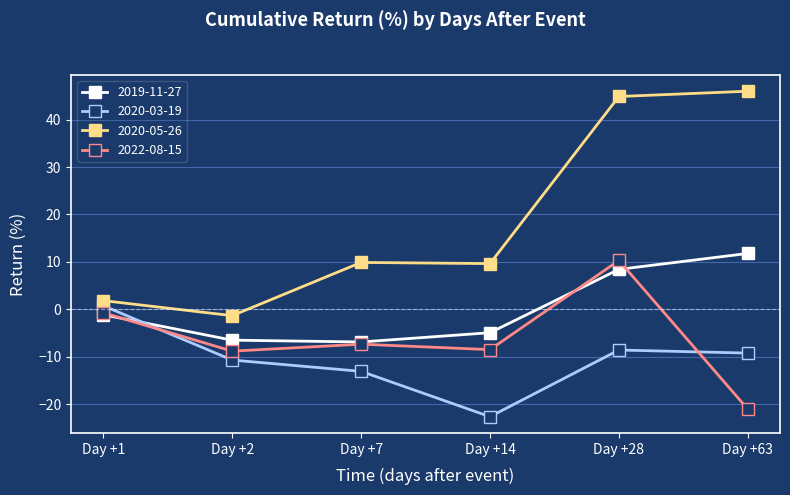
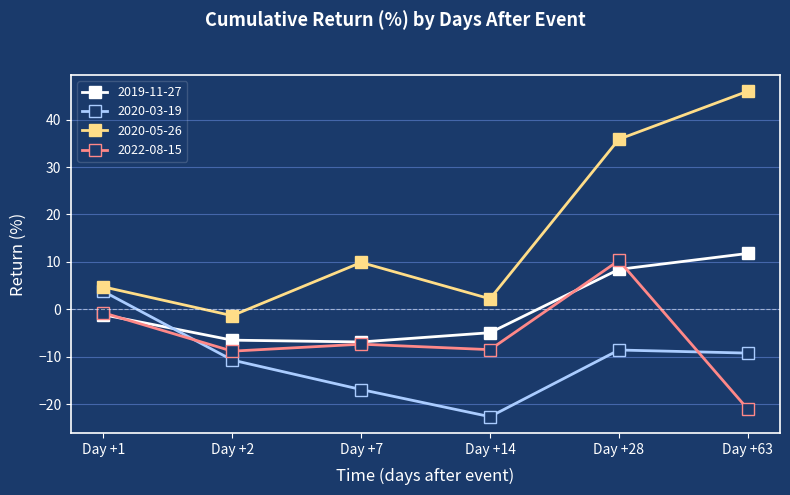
2020-03-19, Day +1: 1 -> 4
2020-05-26, Day +1: 2 -> 5
2020-03-19, Day +7: -13 -> -17
2020-05-26, Day +14: 10 -> 2
2020-05-26, Day +28: 45 -> 36
